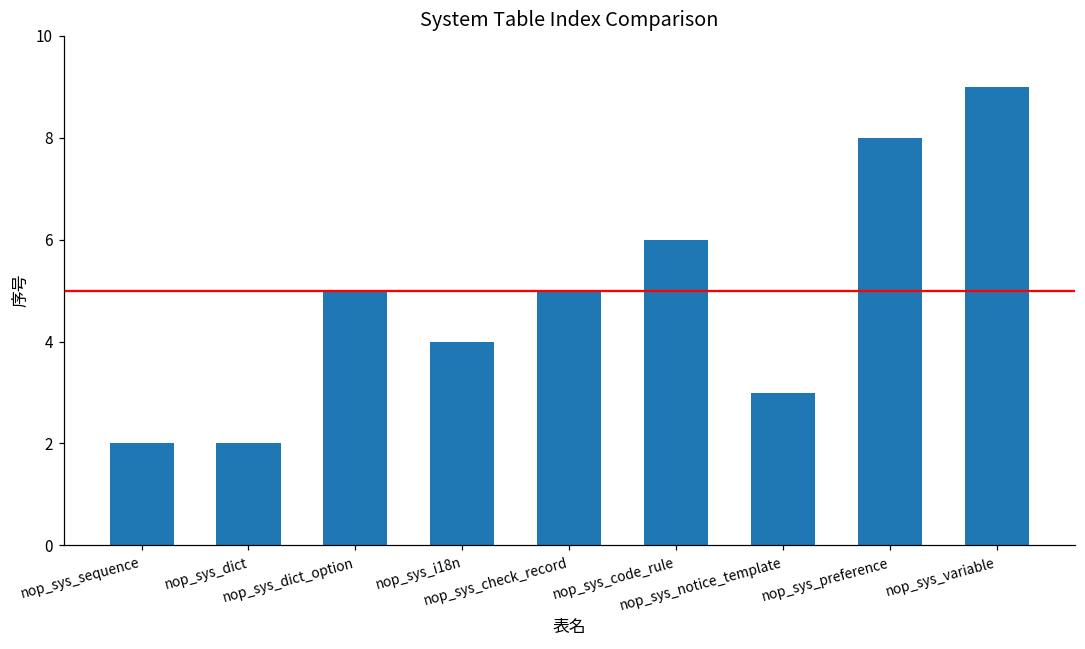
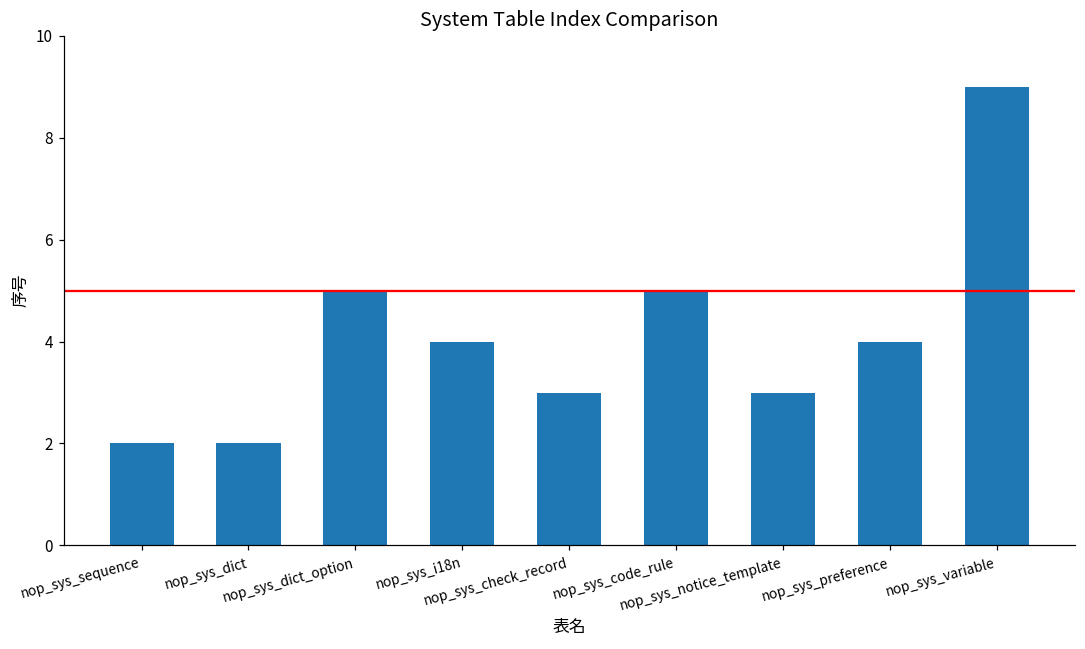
nop_sys_check_record: 5 -> 3
nop_sys_code_rule: 6 -> 5
nop_sys_preference: 8 -> 4
